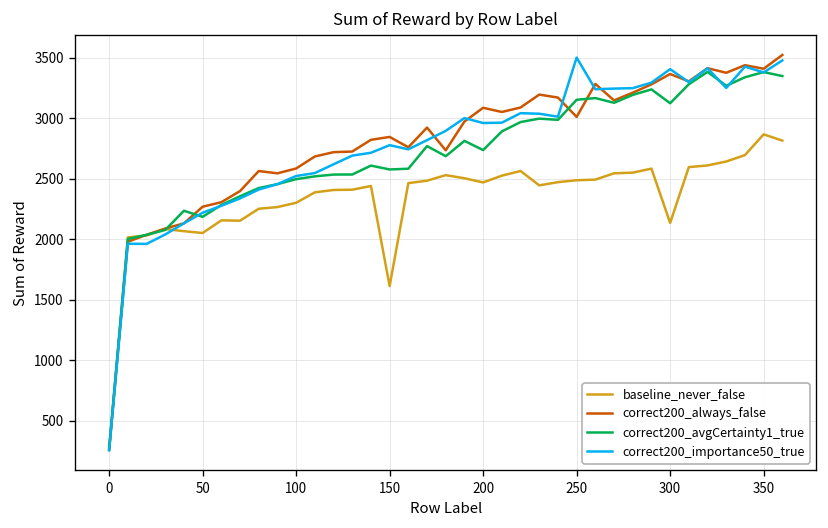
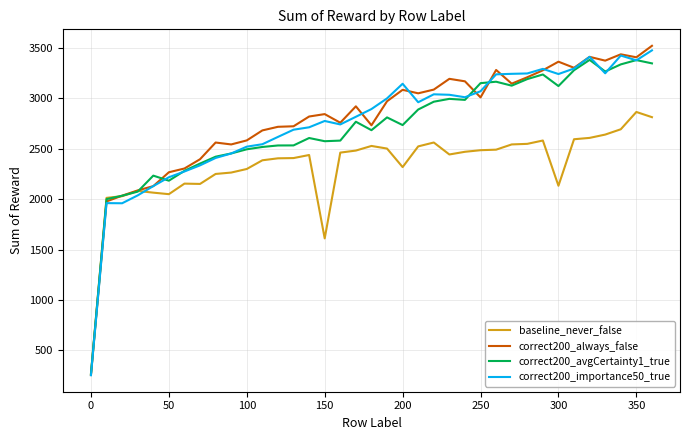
baseline_never_false, 200: 2470 -> 2320
correct200_importance50_true, 200: 2960 -> 3150
correct200_importance50_true, 250: 3500 -> 3070
correct200_importance50_true, 300: 3400 -> 3240
